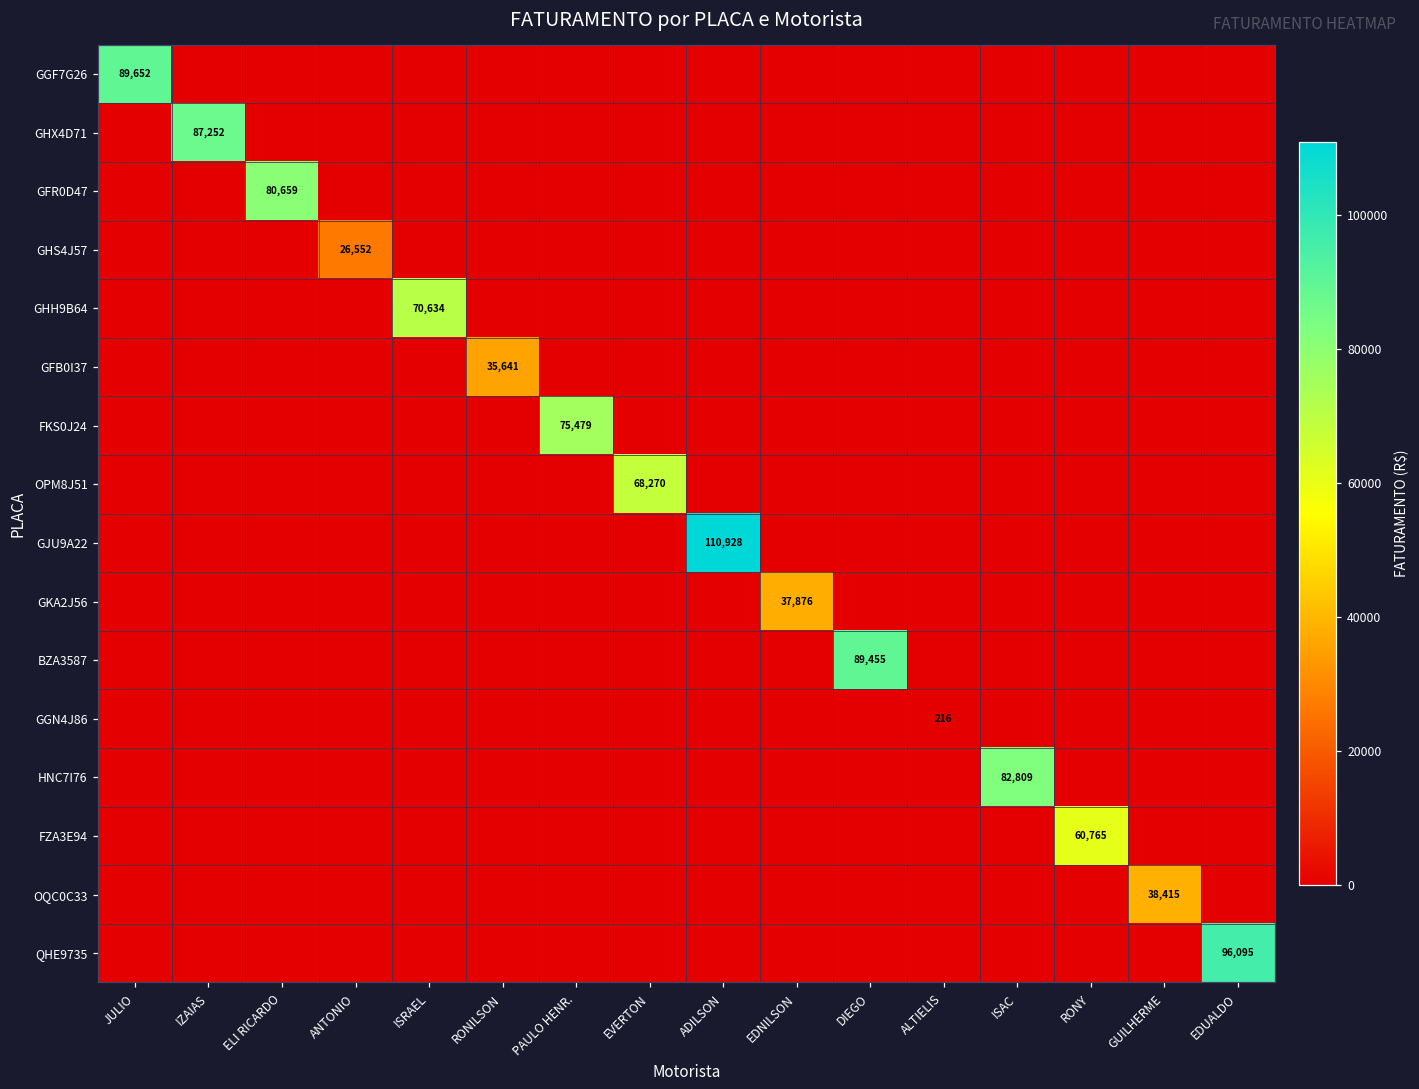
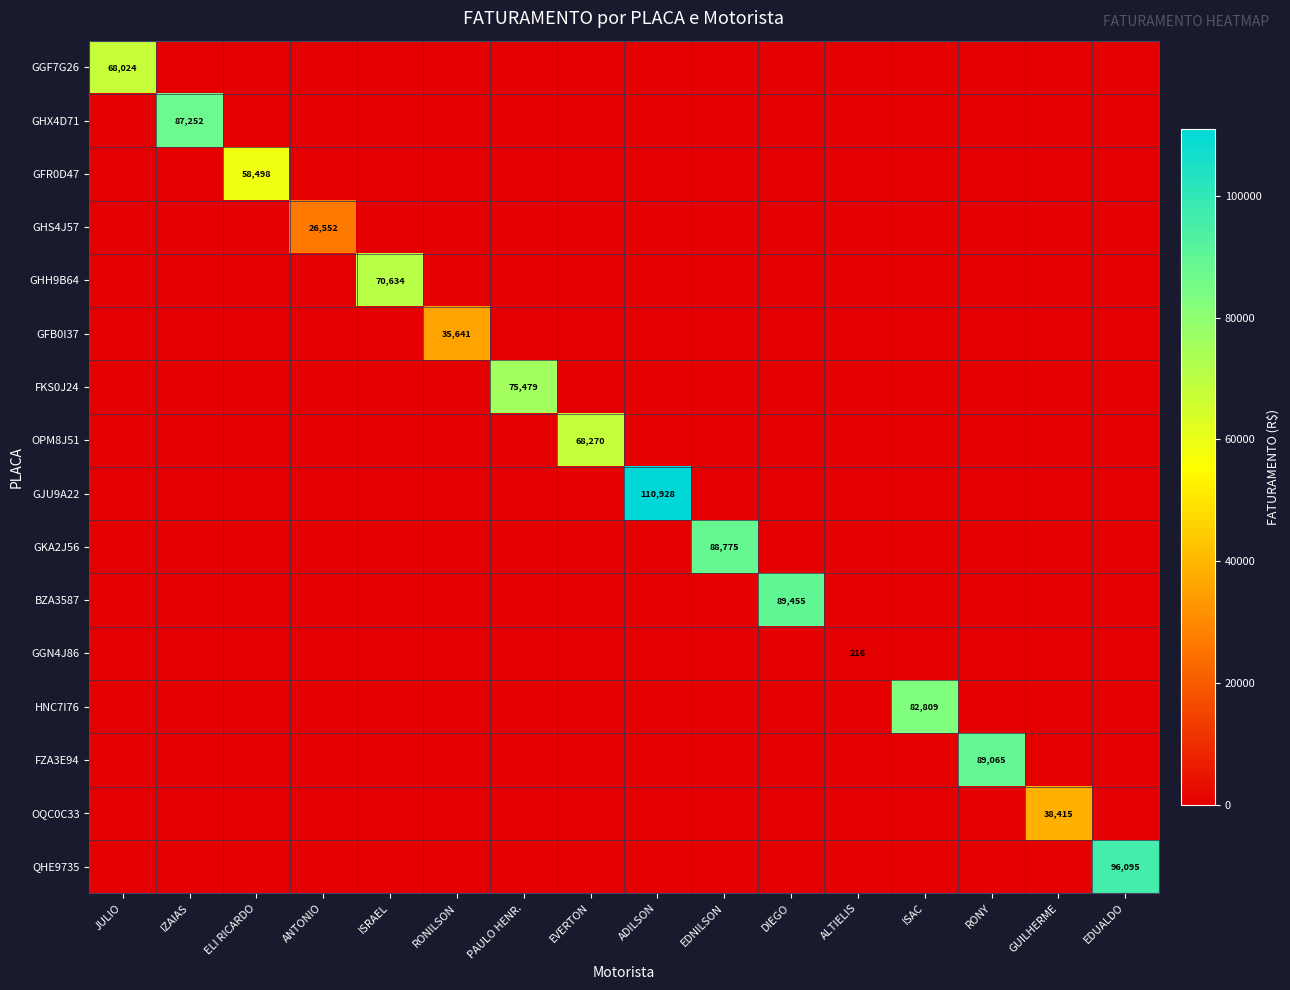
GGF7G26, JULIO: 89,652 -> 68,024
GFR0D47, ELI RICARDO: 80,659 -> 58,498
GKA2J56, EDNILSON: 37,876 -> 88,775
FZA3E94, RONY: 60,765 -> 89,065
